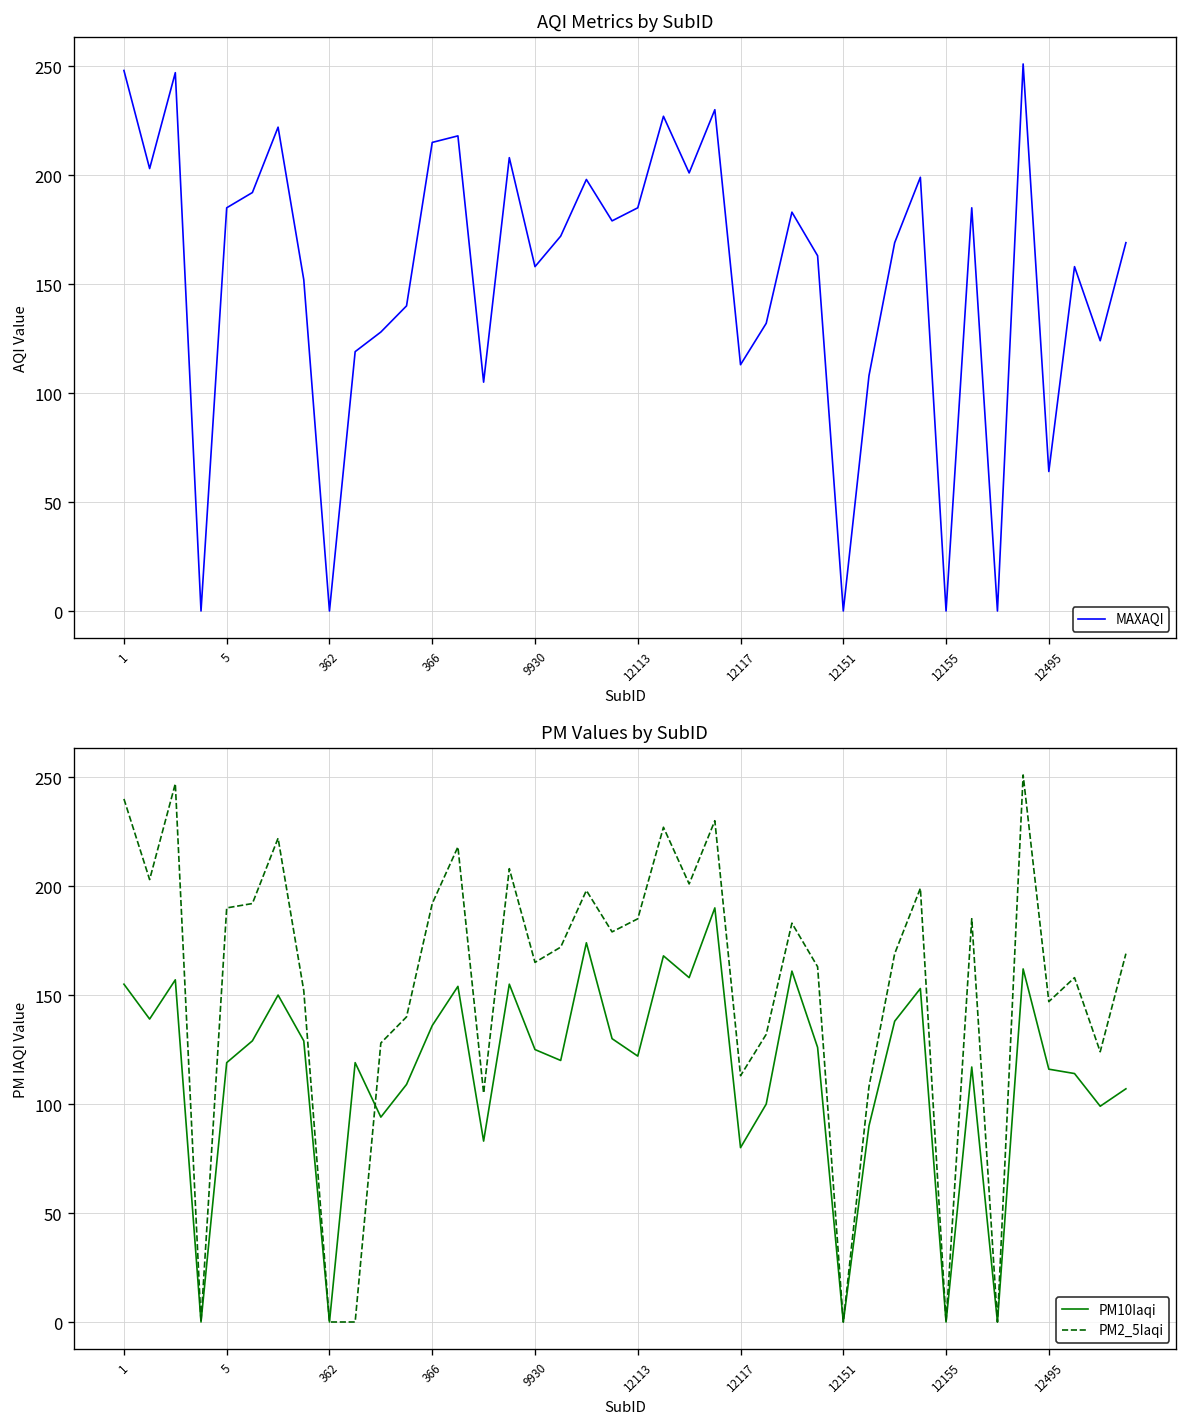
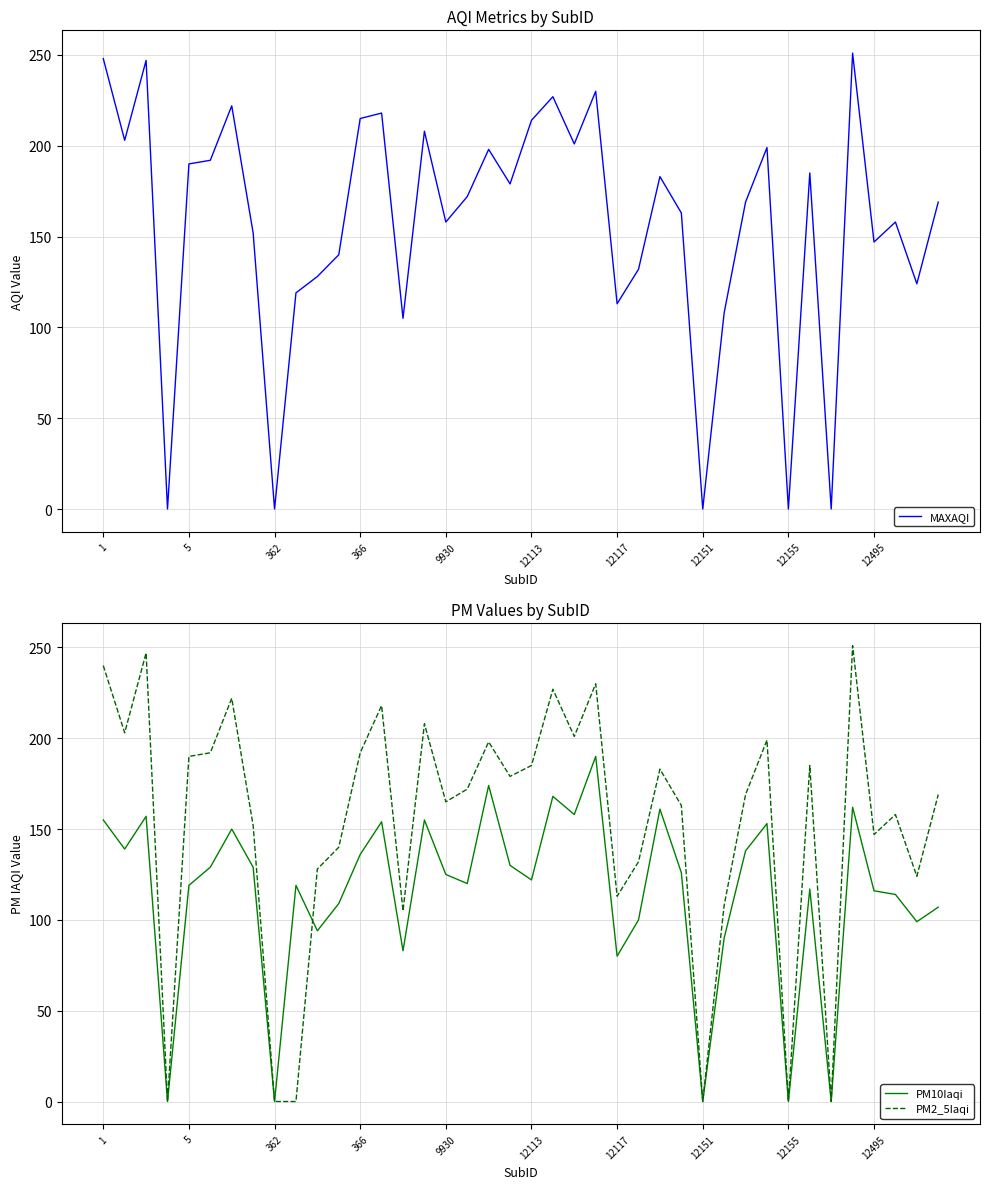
AQI Metrics by SubID, 5: 185 -> 190
AQI Metrics by SubID, 12113: 185 -> 214
AQI Metrics by SubID, 12495: 64 -> 147
